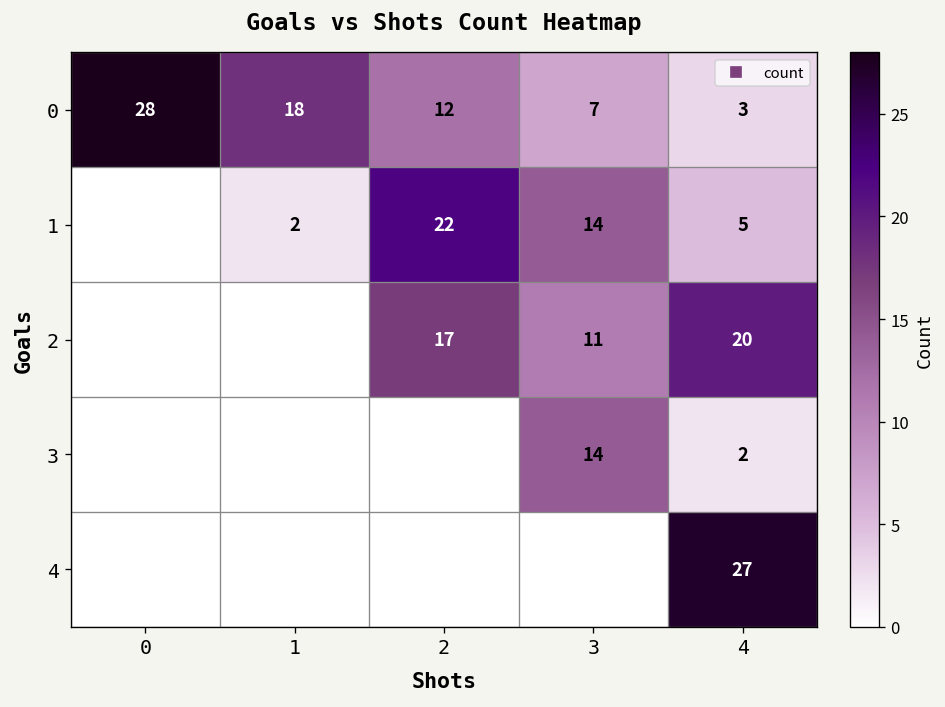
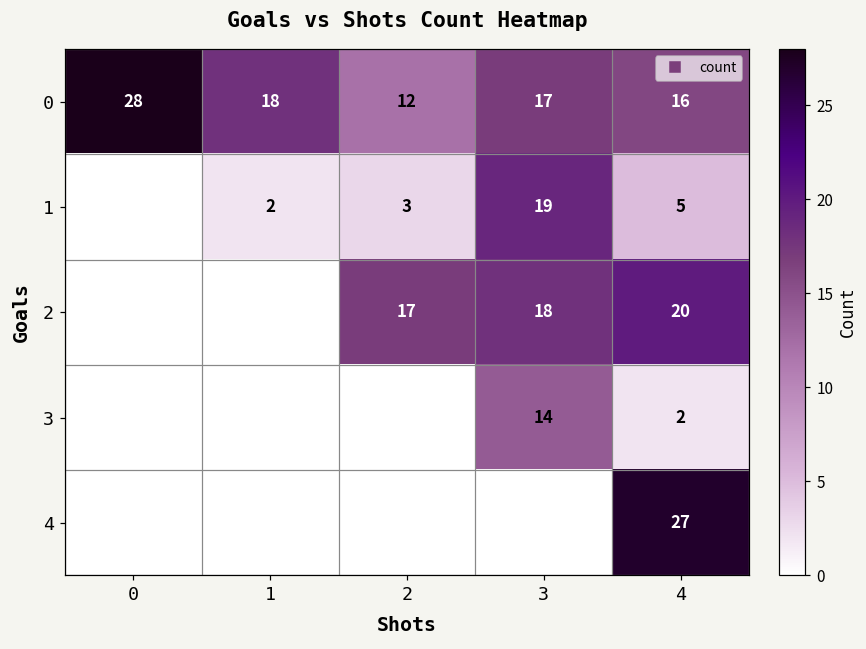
0, 3: 7 -> 17
0, 4: 3 -> 16
1, 2: 22 -> 3
1, 3: 14 -> 19
2, 3: 11 -> 18
